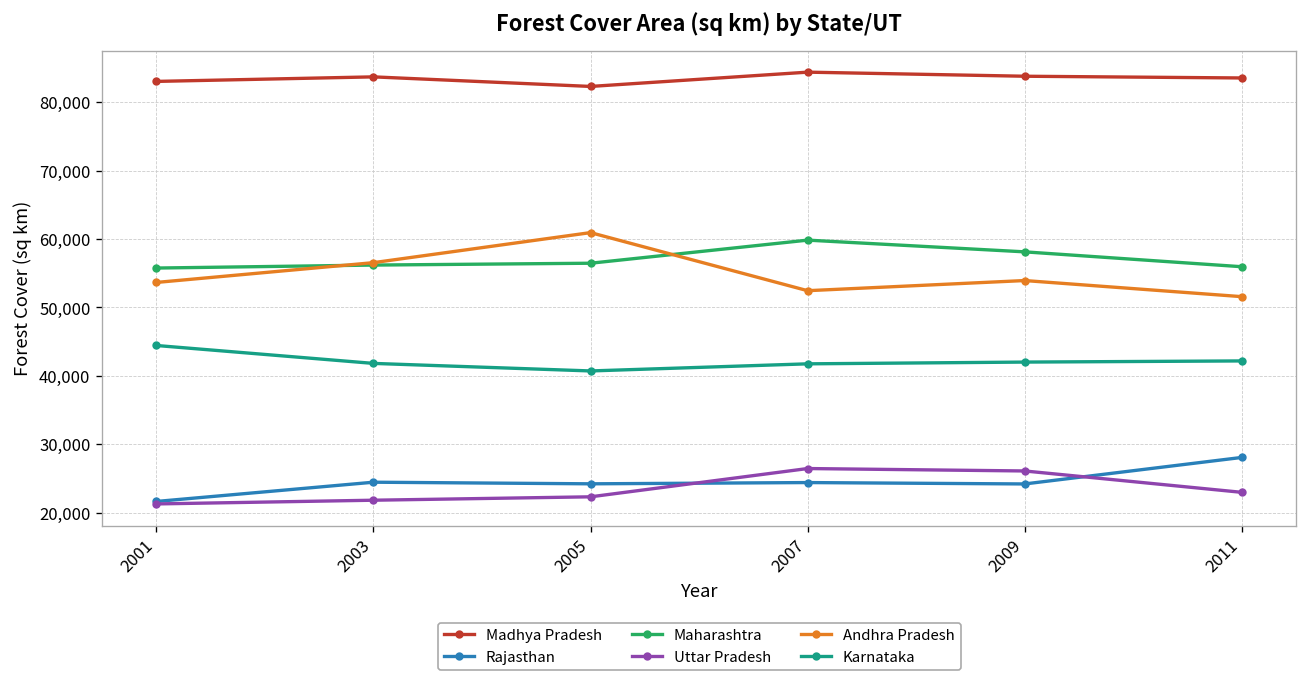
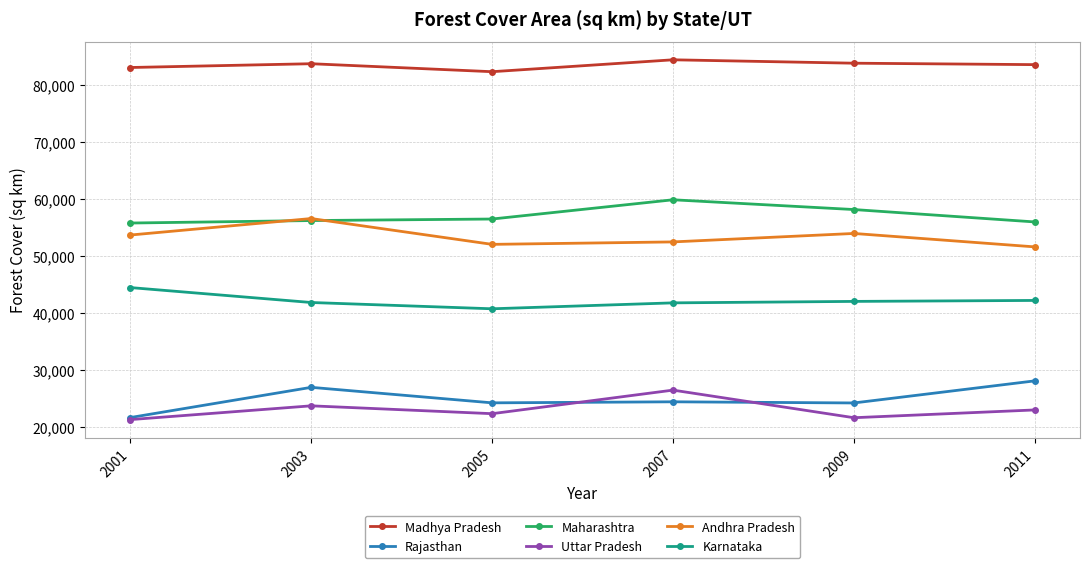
Rajasthan, 2003: 24,000 -> 27,000
Uttar Pradesh, 2003: 22,000 -> 24,000
Andhra Pradesh, 2005: 61,000 -> 52,000
Uttar Pradesh, 2009: 26,000 -> 22,000
